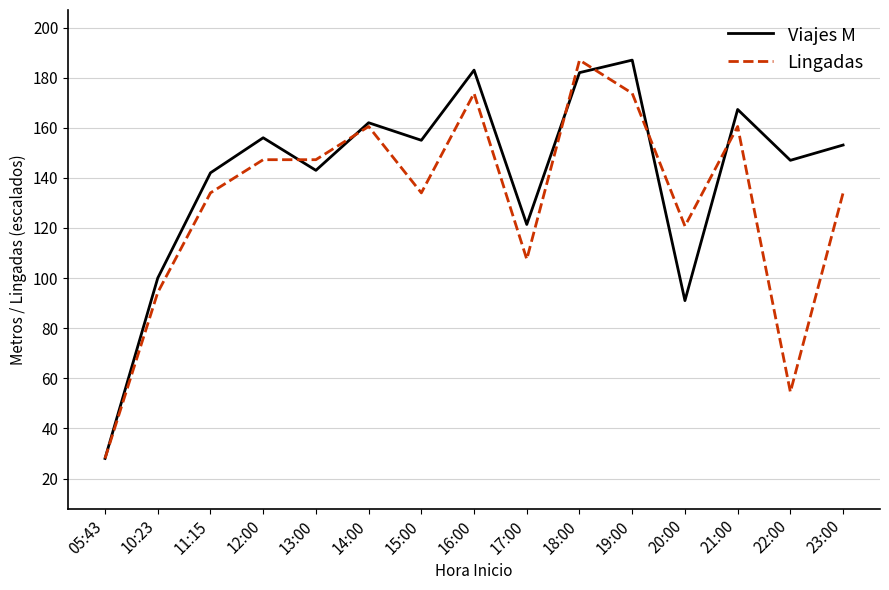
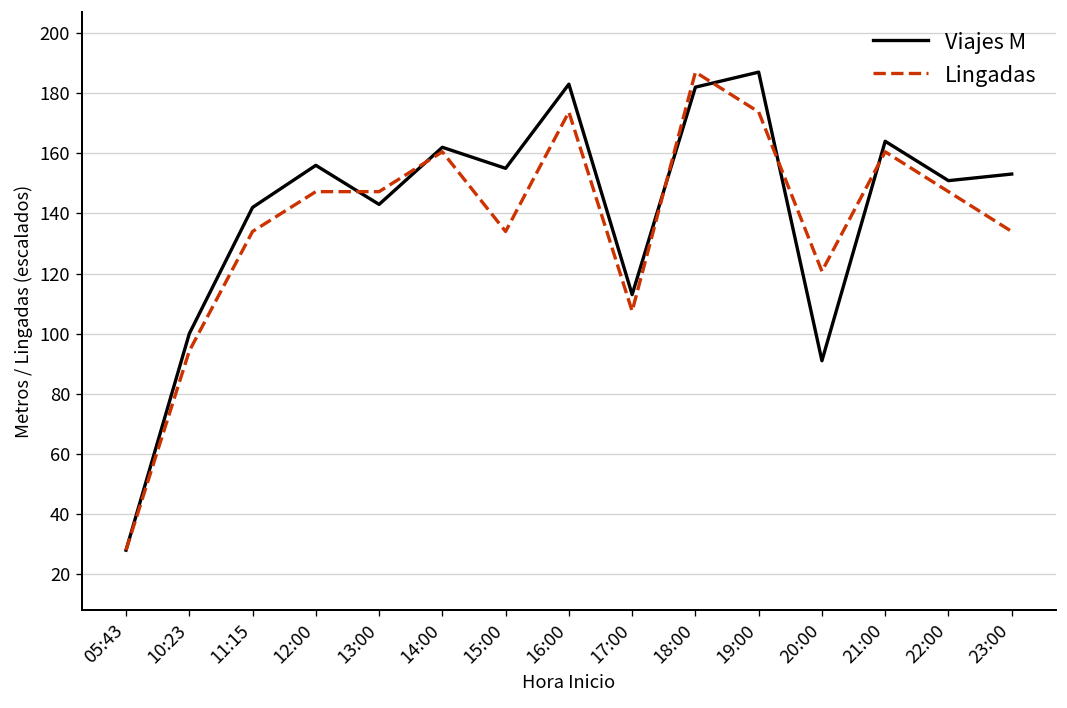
Viajes M, 17:00: 121 -> 113
Viajes M, 21:00: 167 -> 164
Viajes M, 22:00: 147 -> 151
Lingadas, 22:00: 55 -> 147
